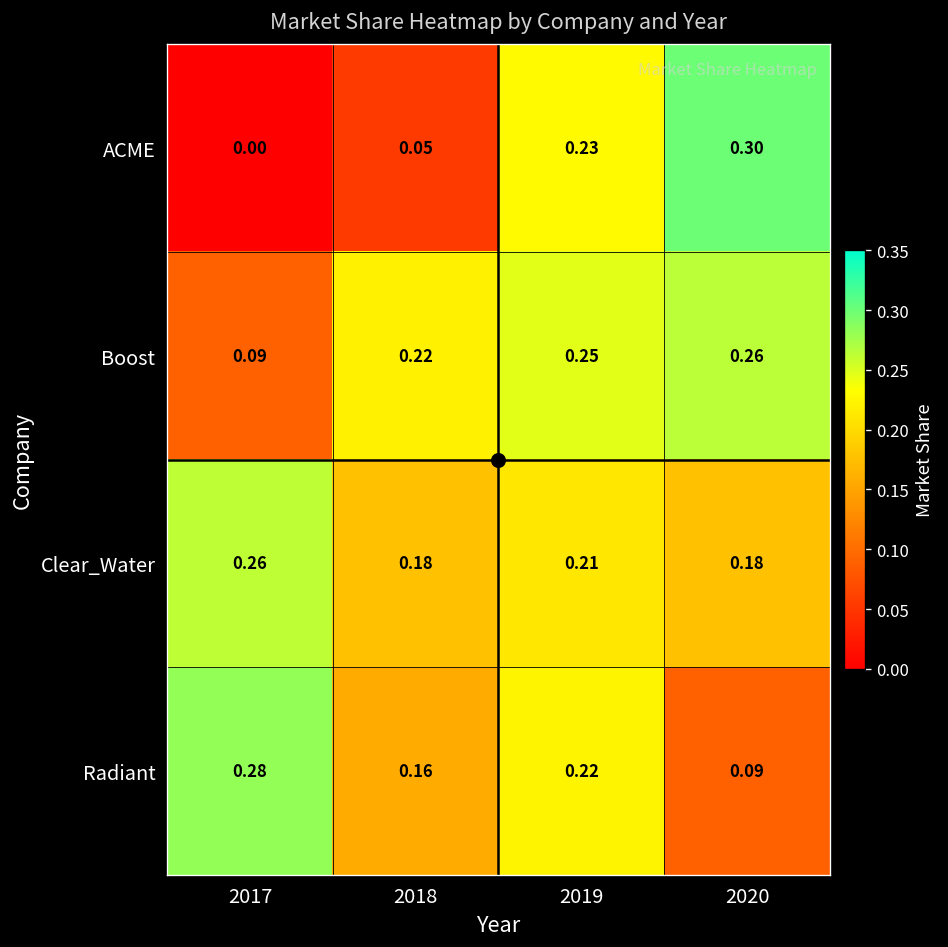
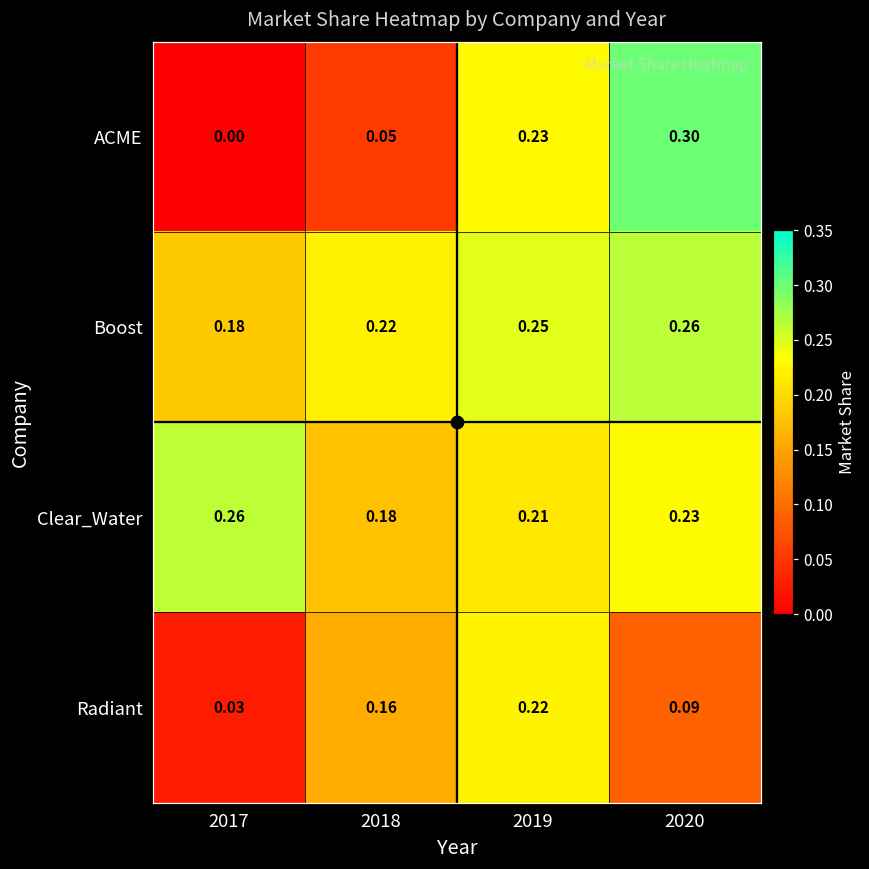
Boost, 2017: 0.09 -> 0.18
Clear_Water, 2020: 0.18 -> 0.23
Radiant, 2017: 0.28 -> 0.03
